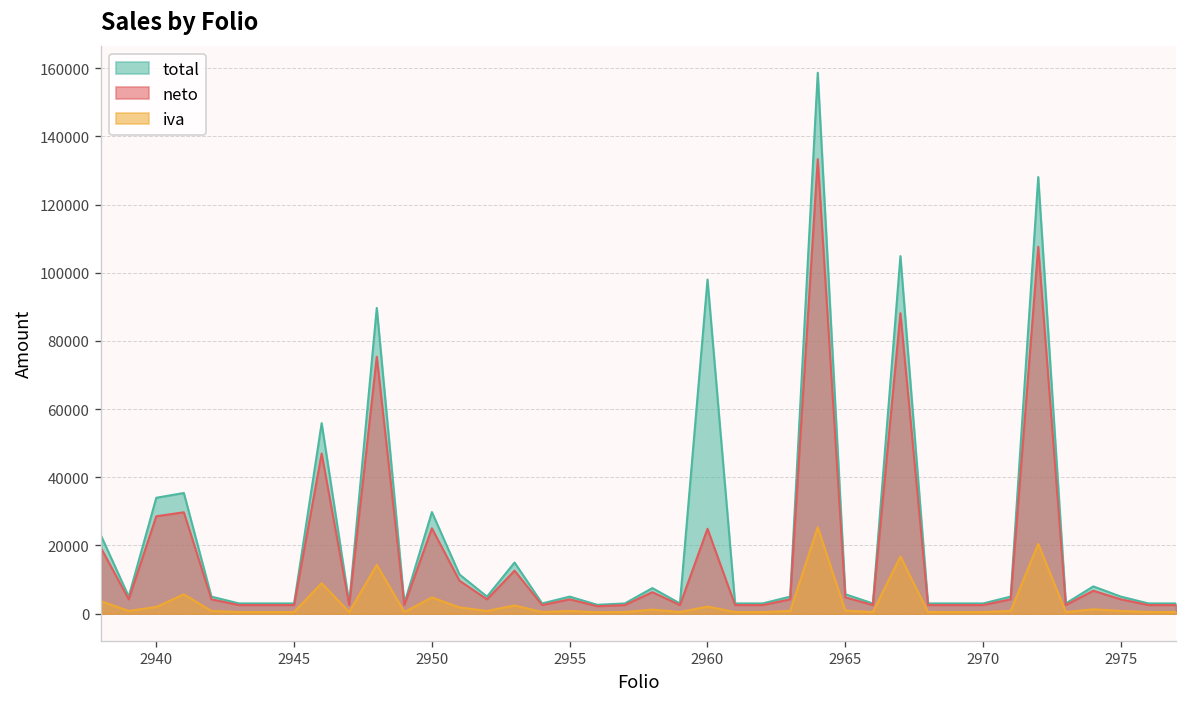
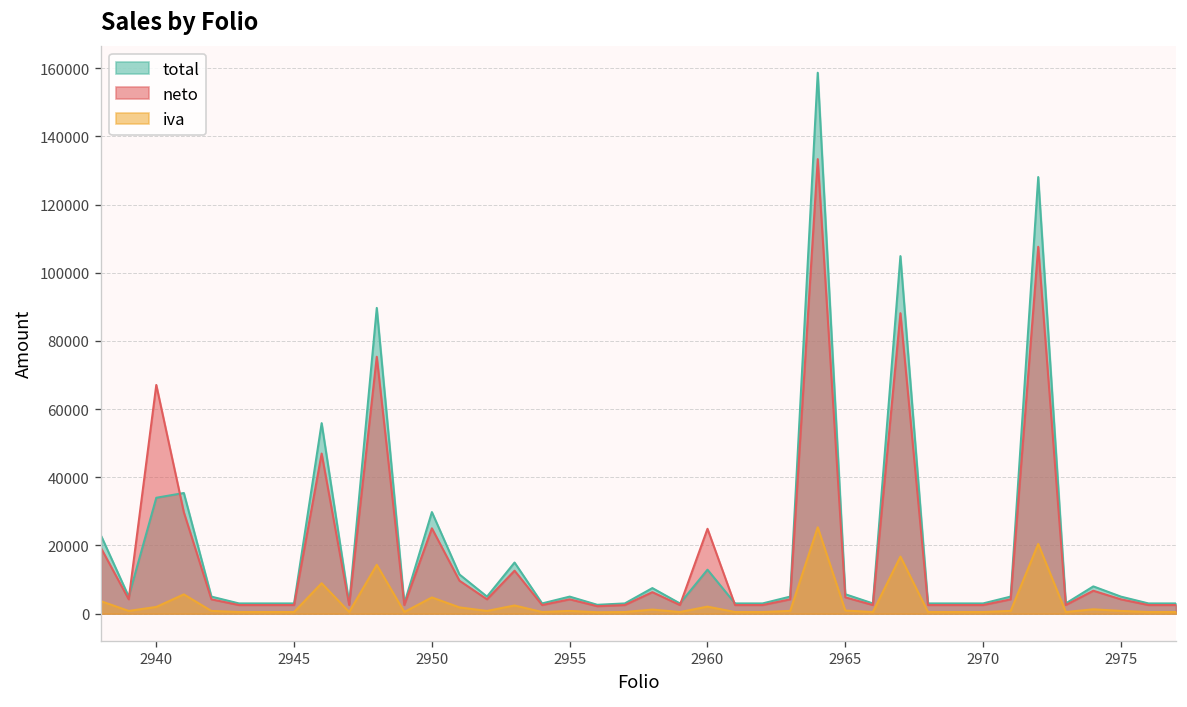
neto, 2940: 29000 -> 67000
total, 2960: 98000 -> 13000
